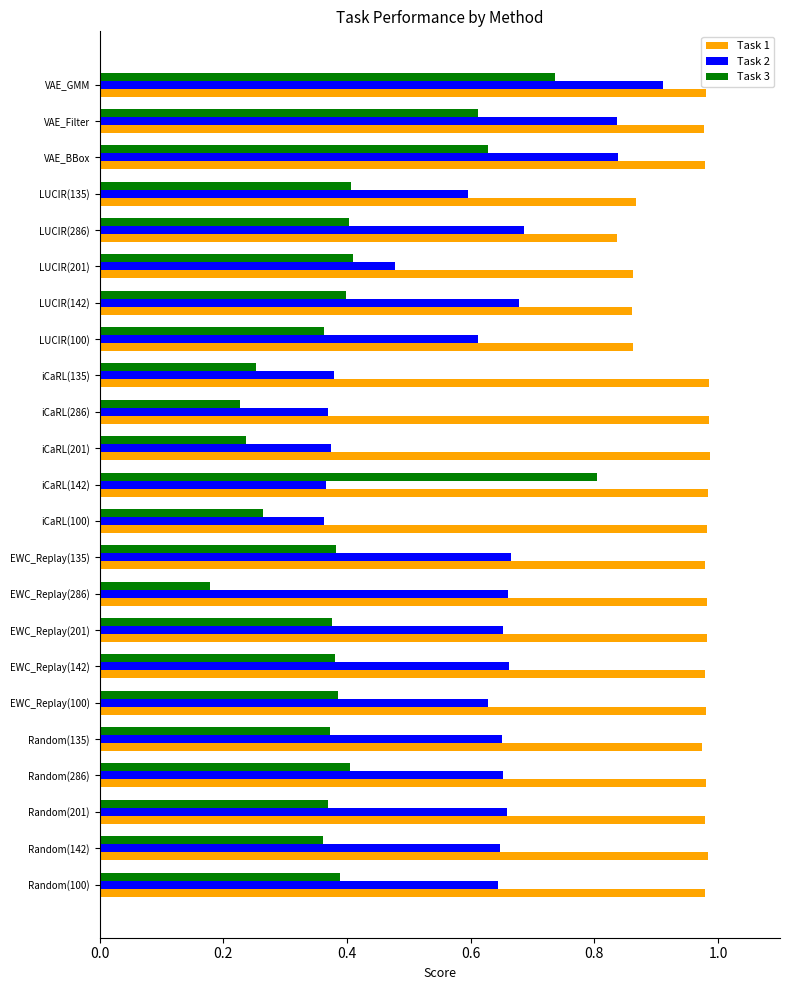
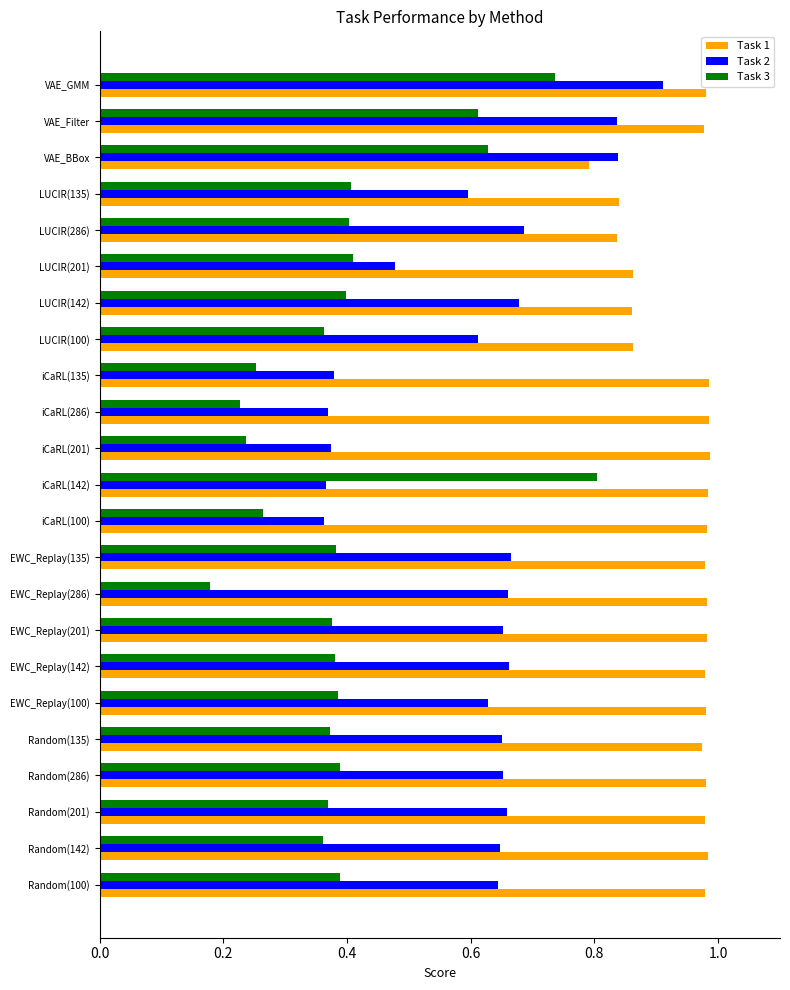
Task 1, VAE_BBox: 0.98 -> 0.79
Task 1, LUCIR(135): 0.87 -> 0.84
Task 3, Random(286): 0.40 -> 0.39
